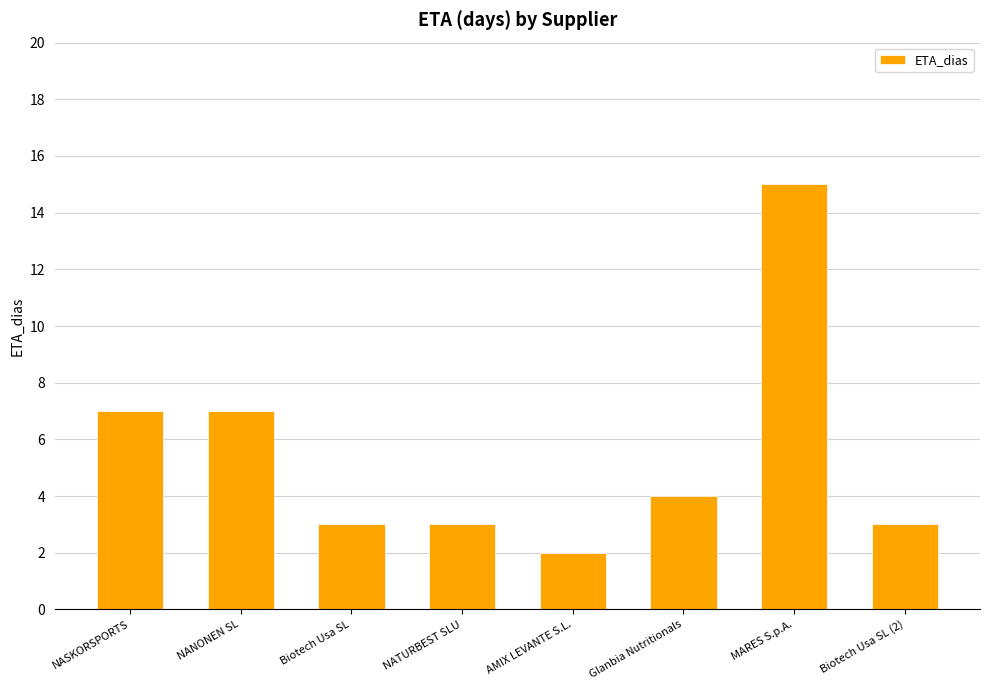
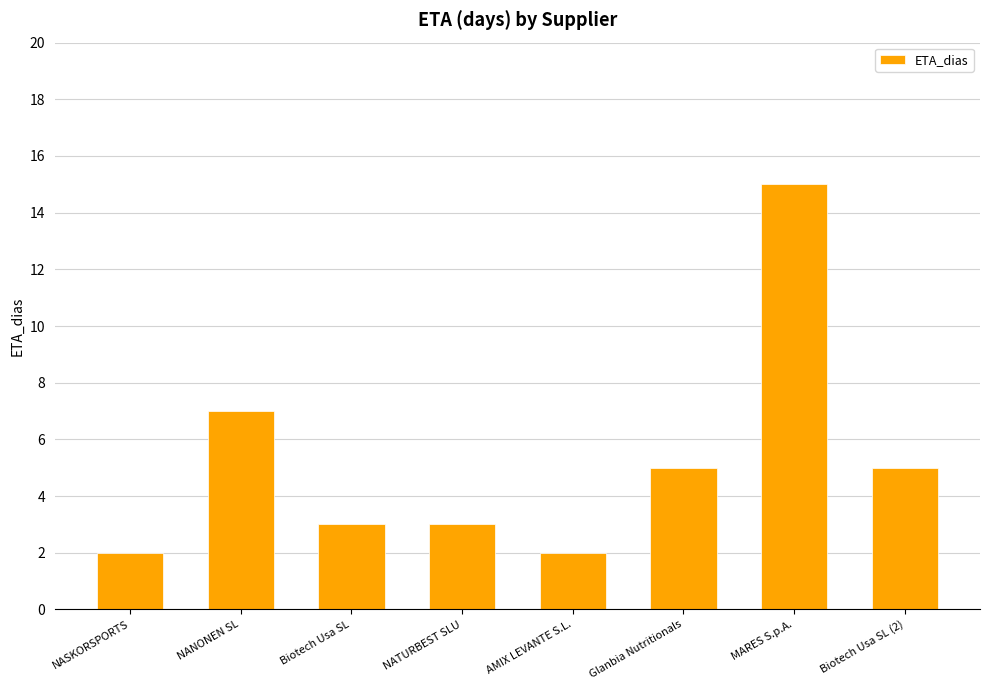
NASKORSPORTS: 7 -> 2
Glanbia Nutritionals: 4 -> 5
Biotech Usa SL (2): 3 -> 5
